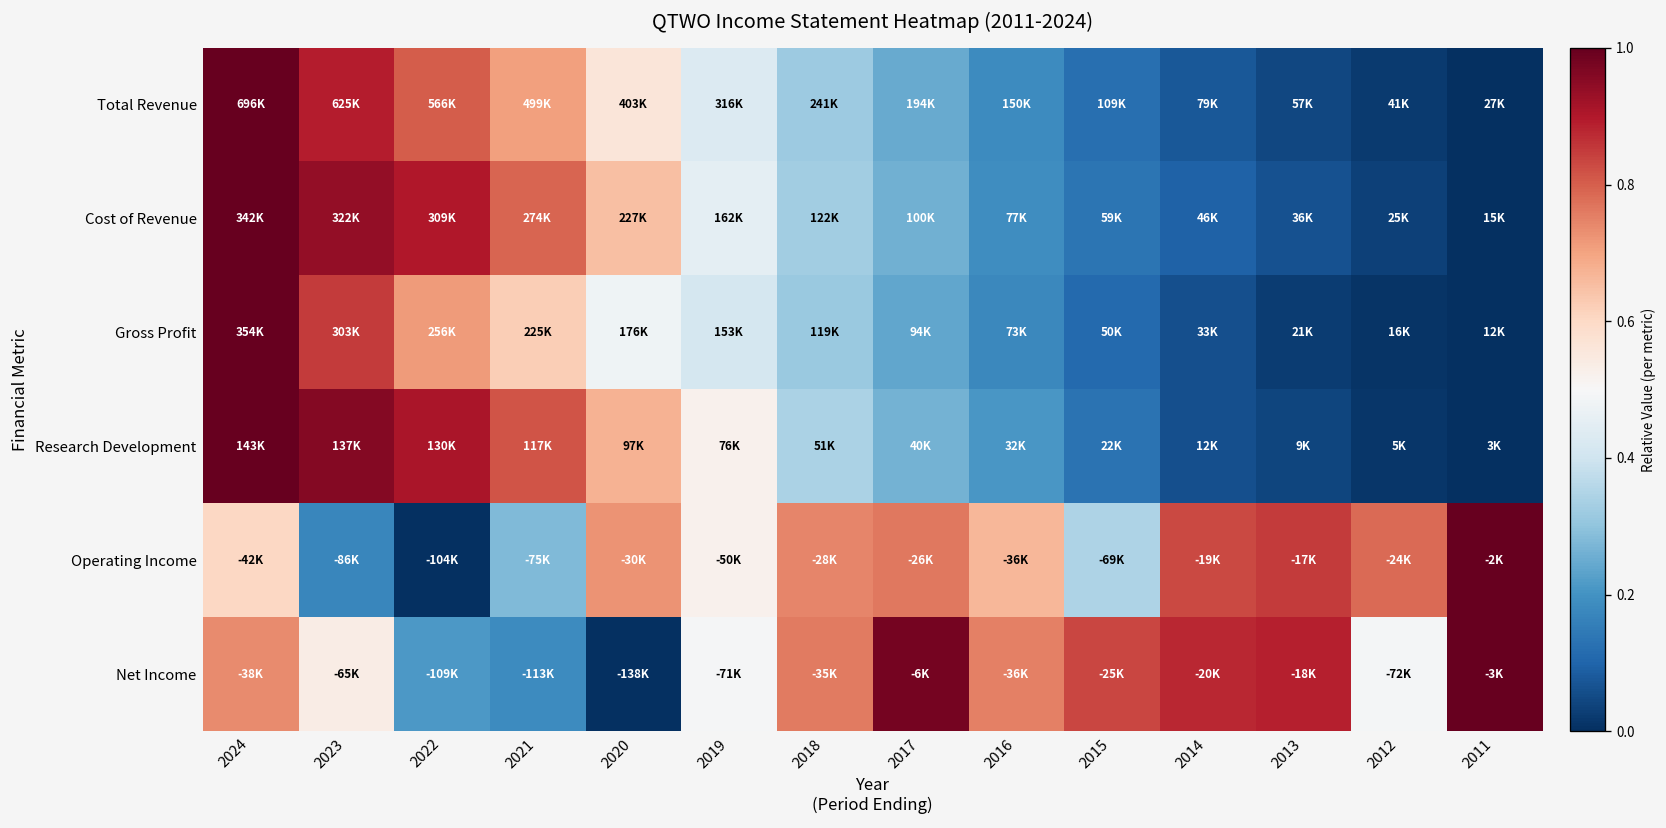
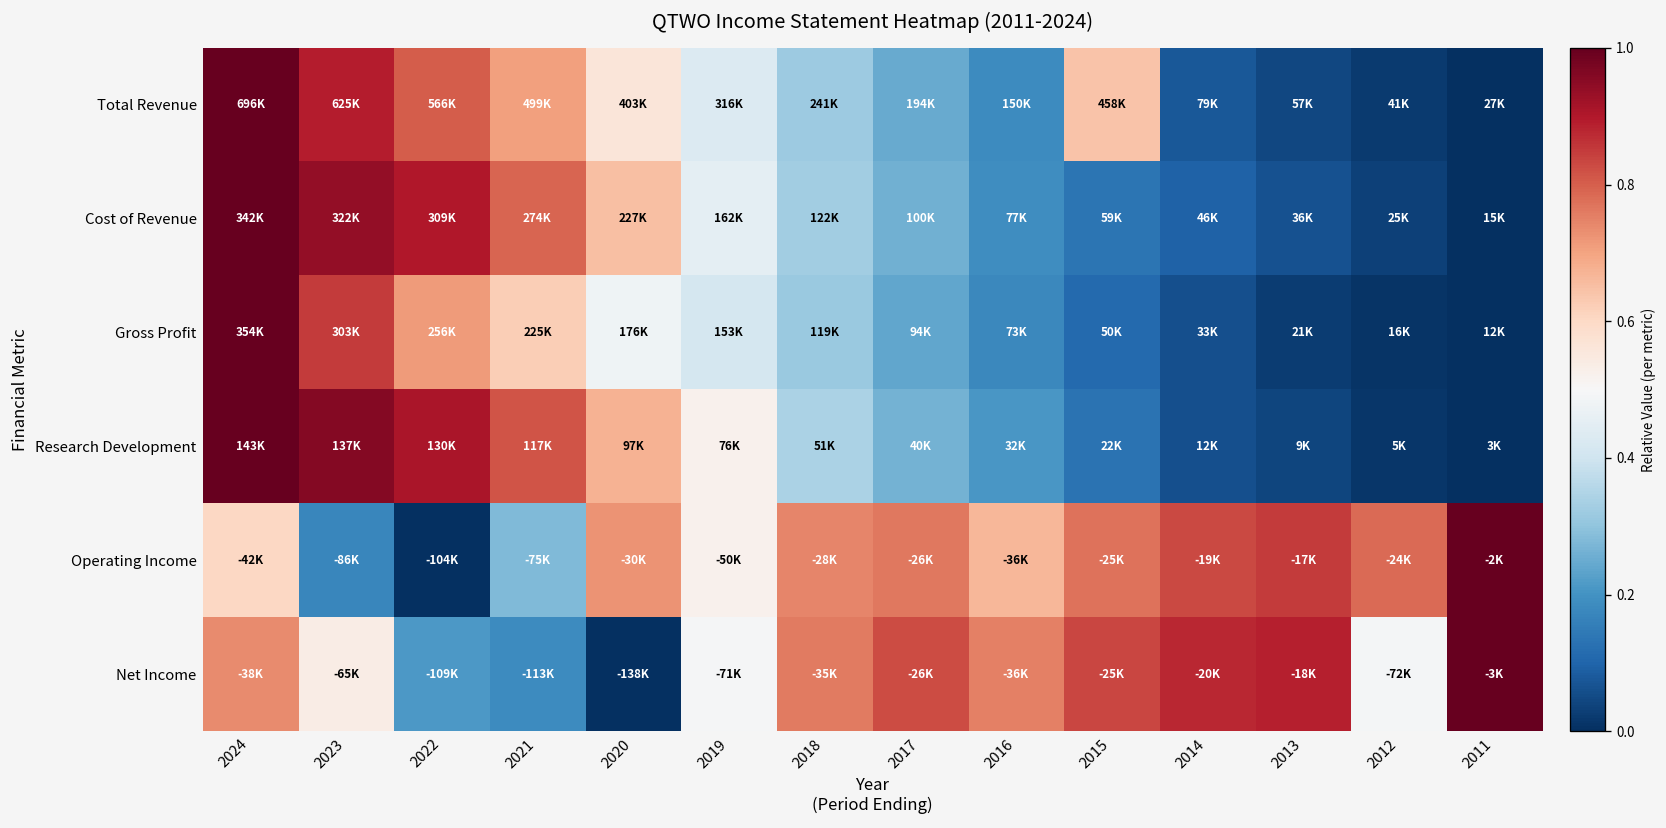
Total Revenue, 2015: 109K -> 458K
Operating Income, 2015: -69K -> -25K
Net Income, 2017: -6K -> -26K
